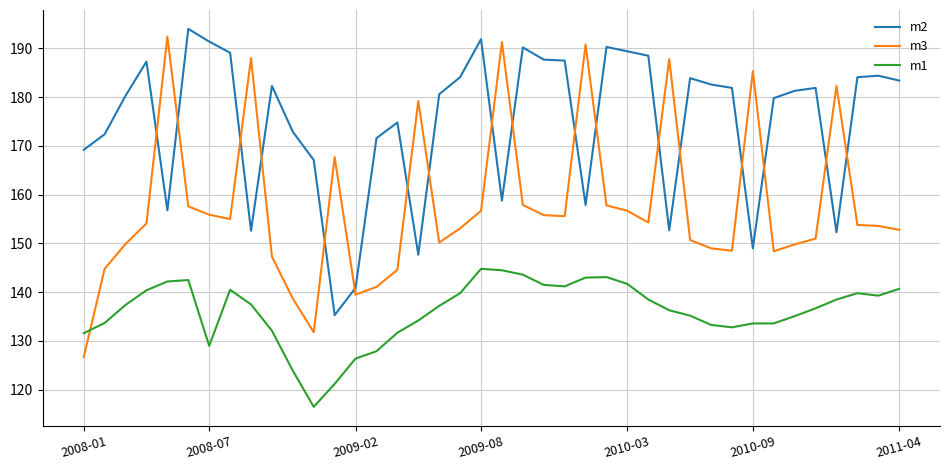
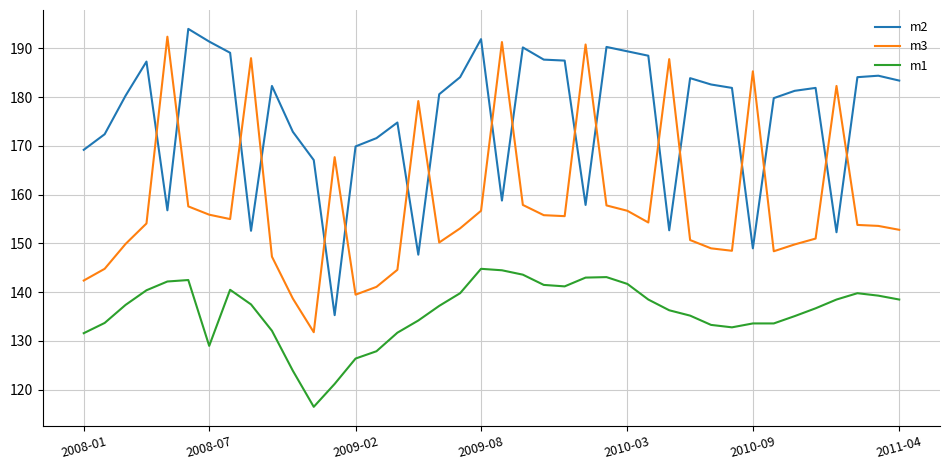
m3, 2008-01: 127 -> 142
m2, 2009-02: 141 -> 170
m1, 2011-04: 141 -> 139
